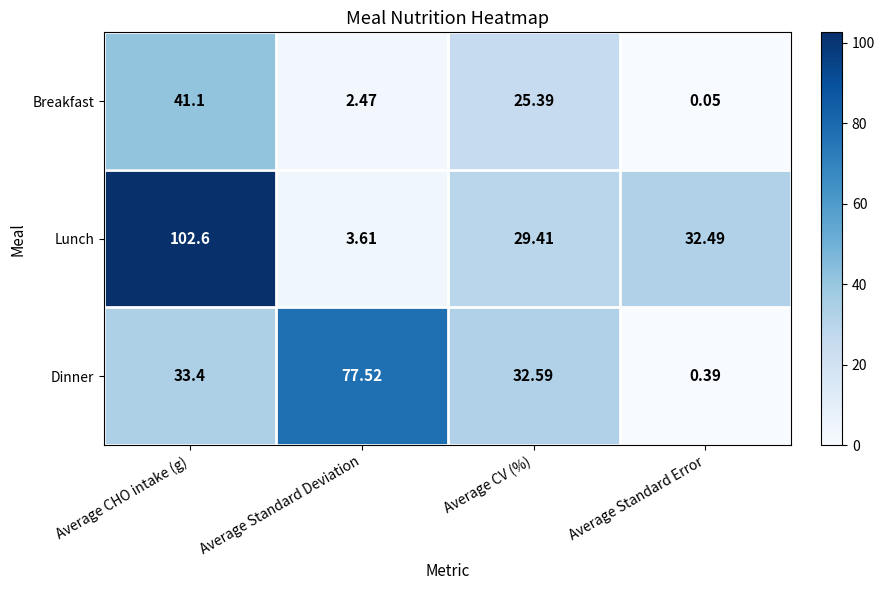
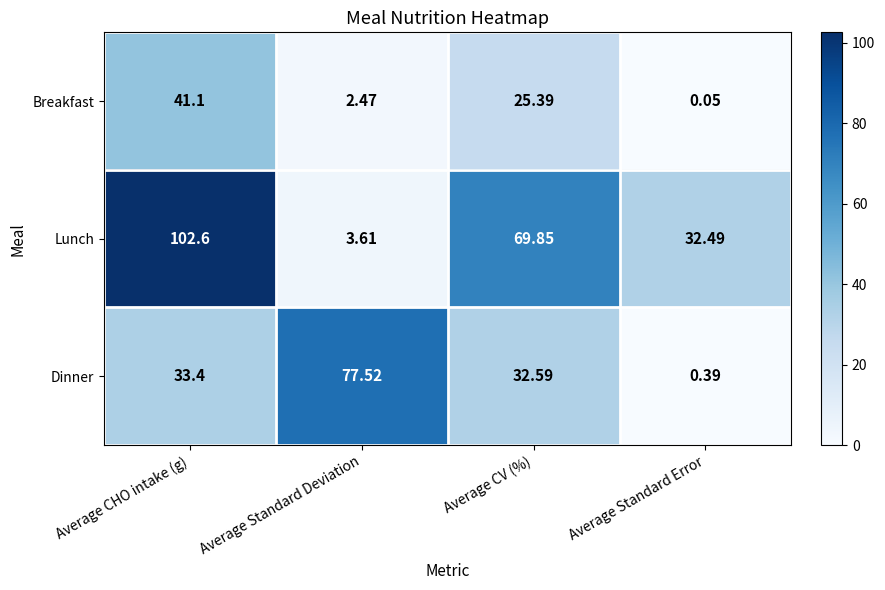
Lunch, Average CV (%): 29.41 -> 69.85
